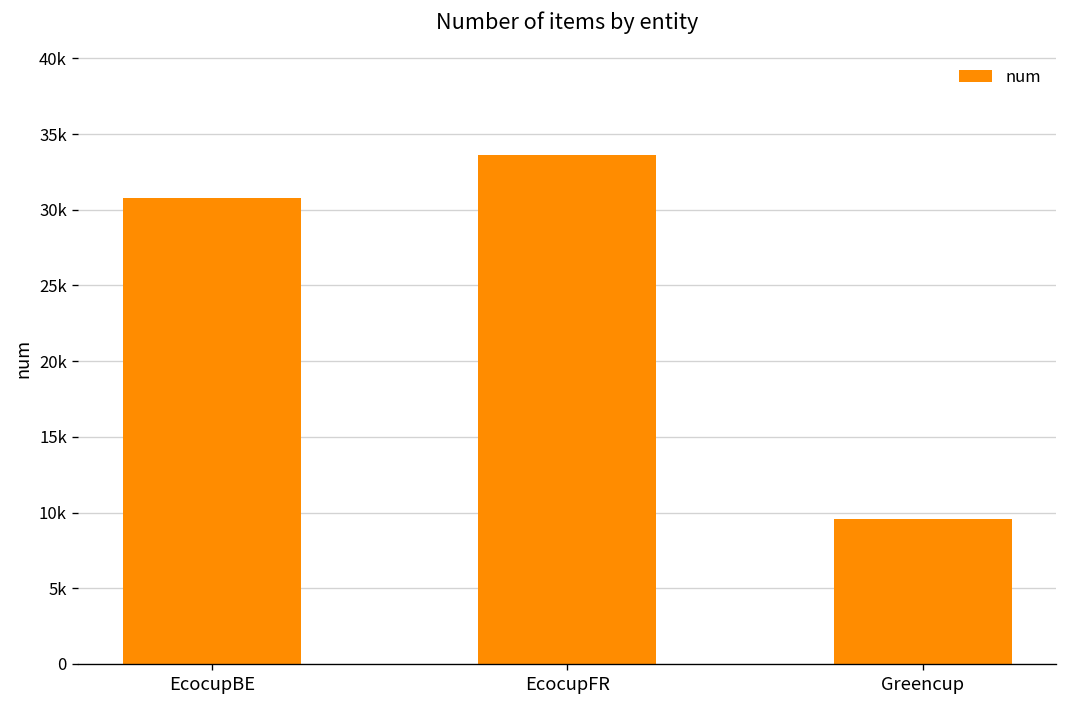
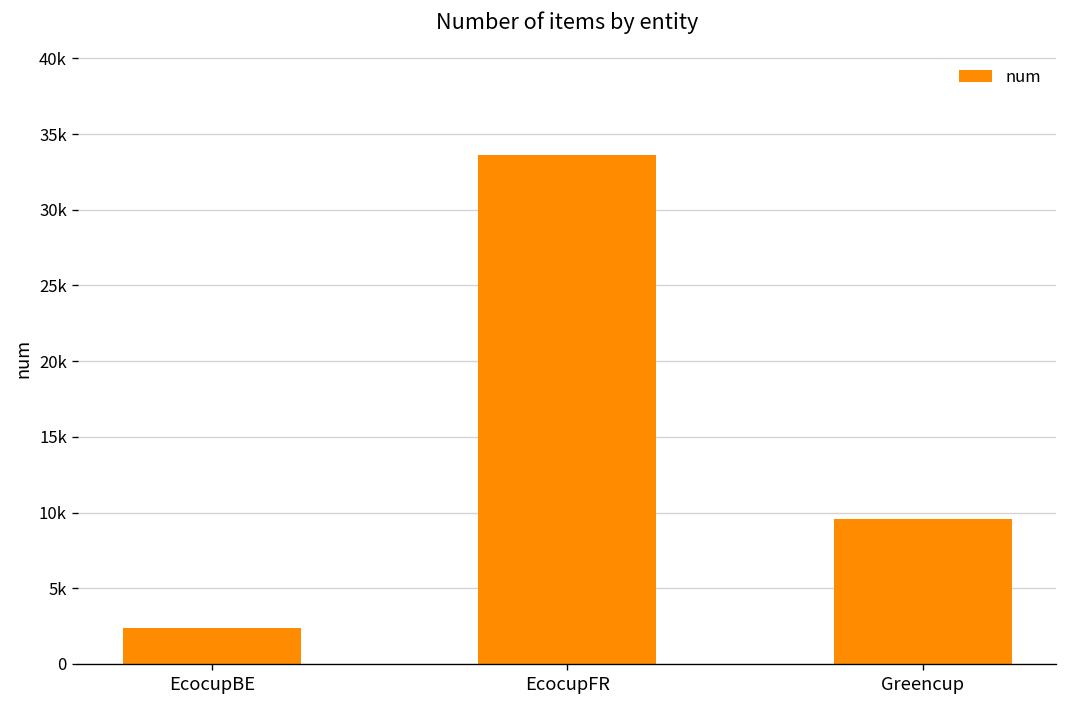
EcocupBE: 30800 -> 2400
